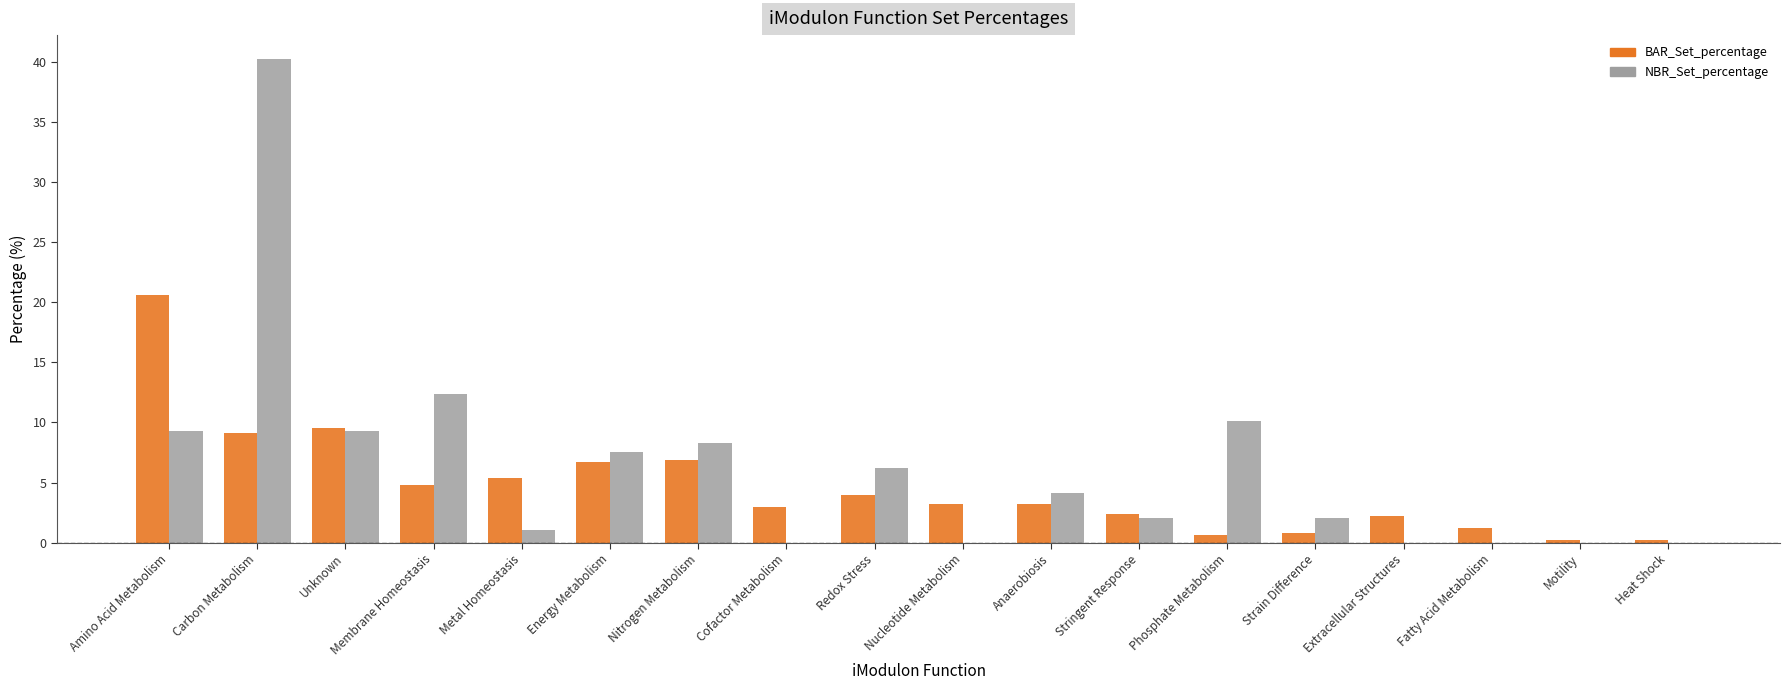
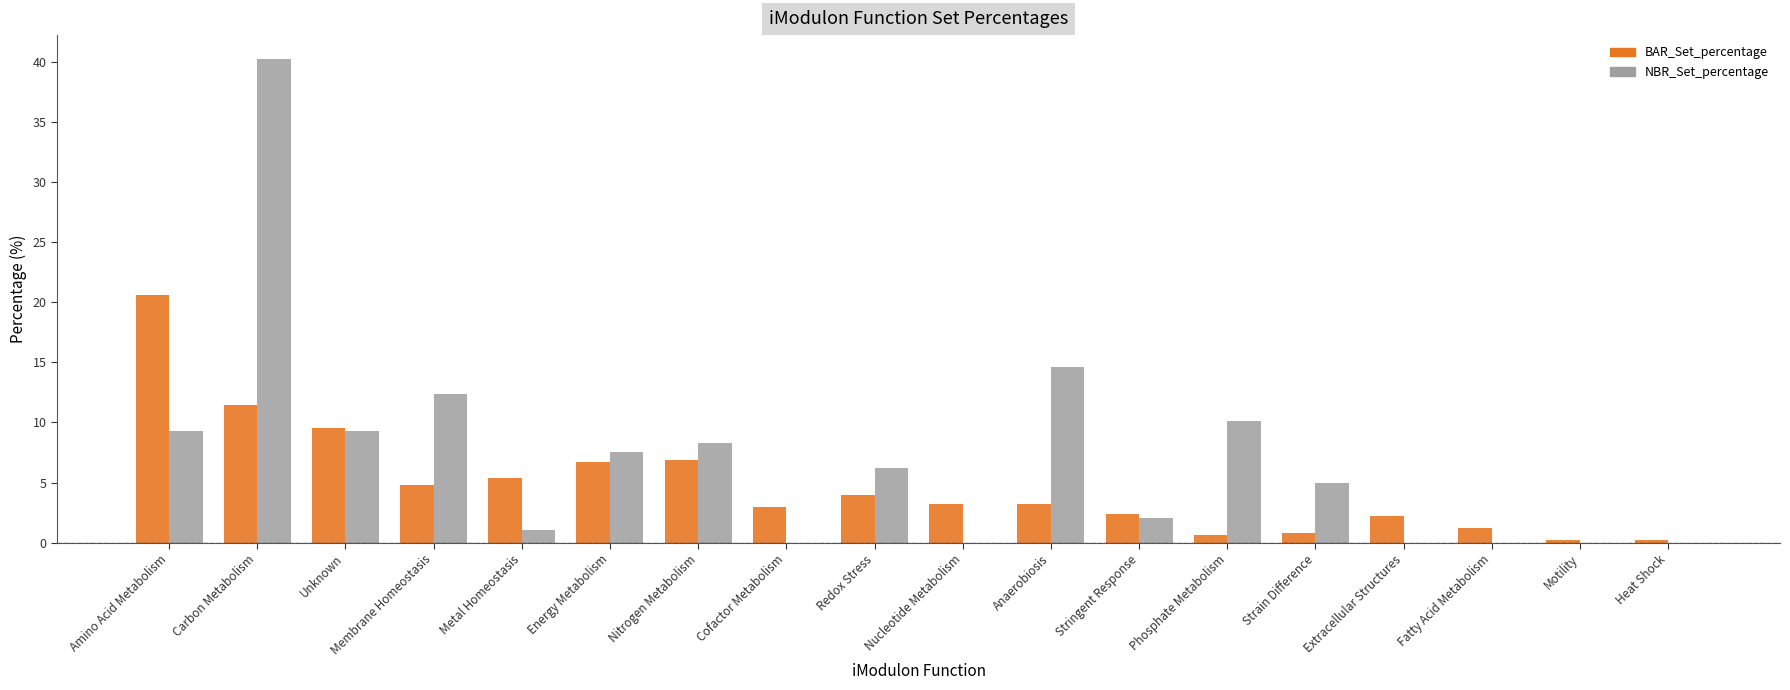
BAR_Set_percentage, Carbon Metabolism: 9.1 -> 11.5
NBR_Set_percentage, Anaerobiosis: 4.1 -> 14.6
NBR_Set_percentage, Strain Difference: 2.1 -> 5.0
